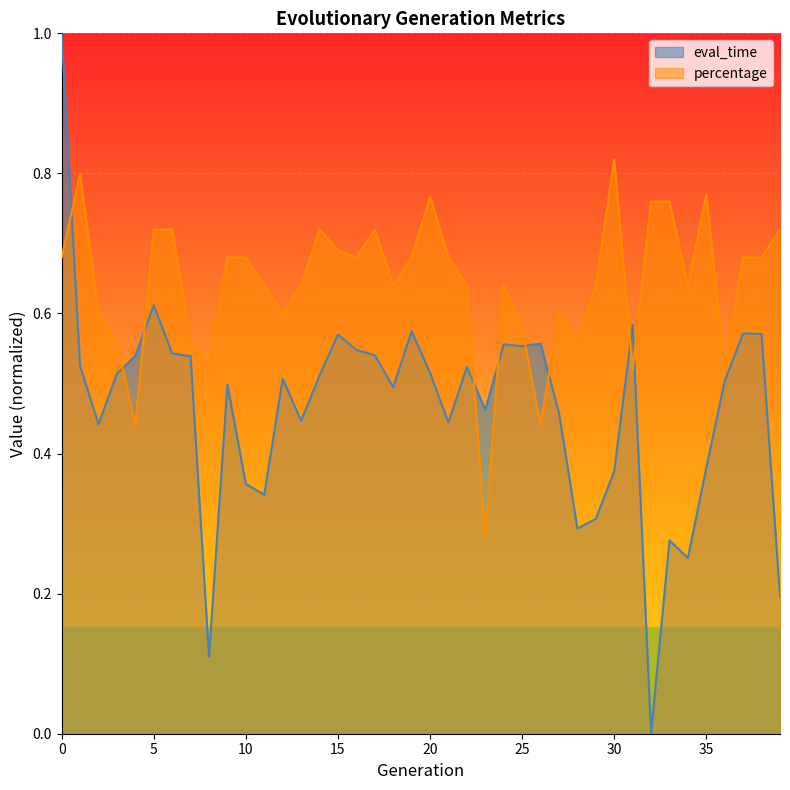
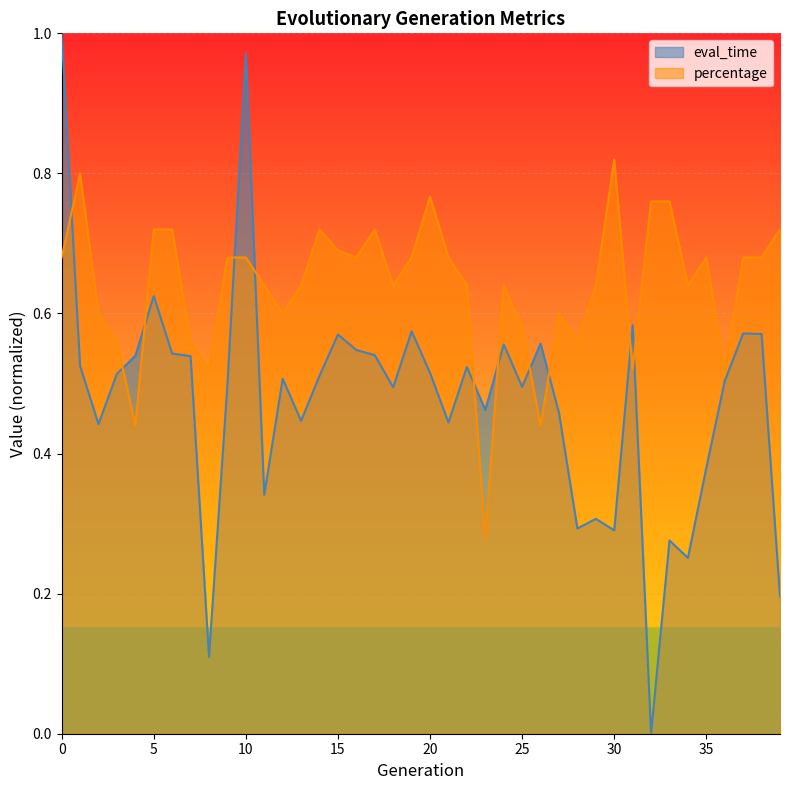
eval_time, 5: 0.61 -> 0.62
eval_time, 10: 0.36 -> 0.97
eval_time, 25: 0.55 -> 0.50
eval_time, 30: 0.37 -> 0.29
percentage, 35: 0.77 -> 0.68
